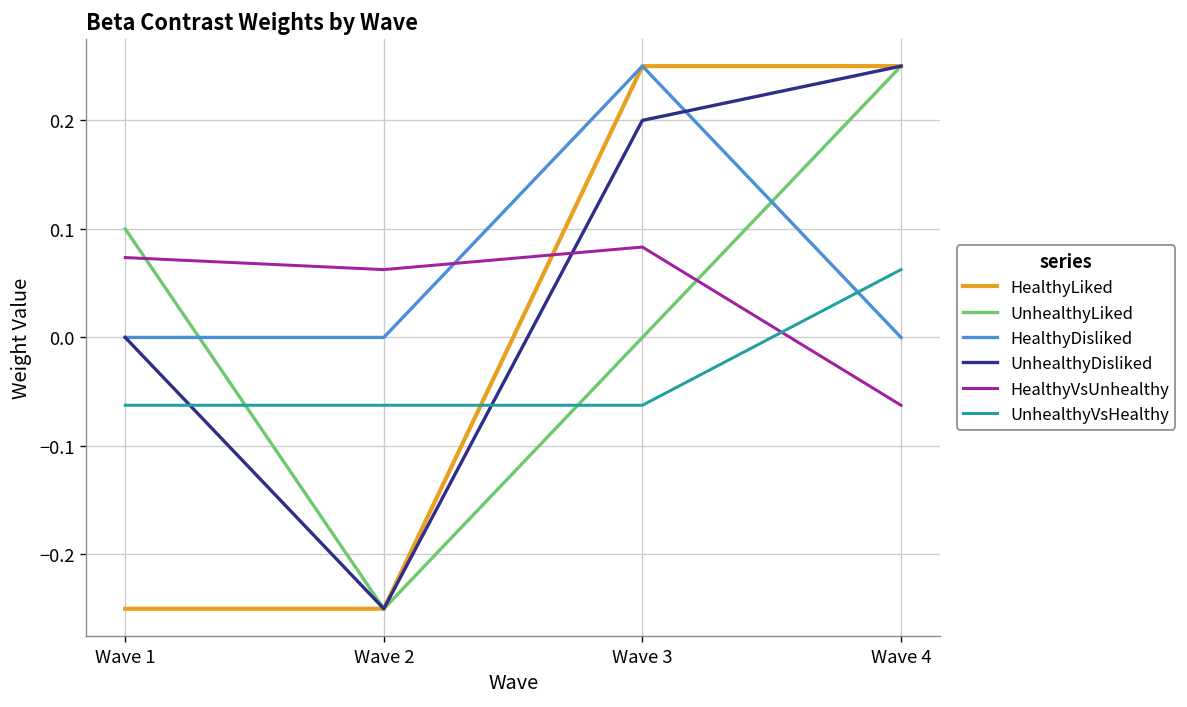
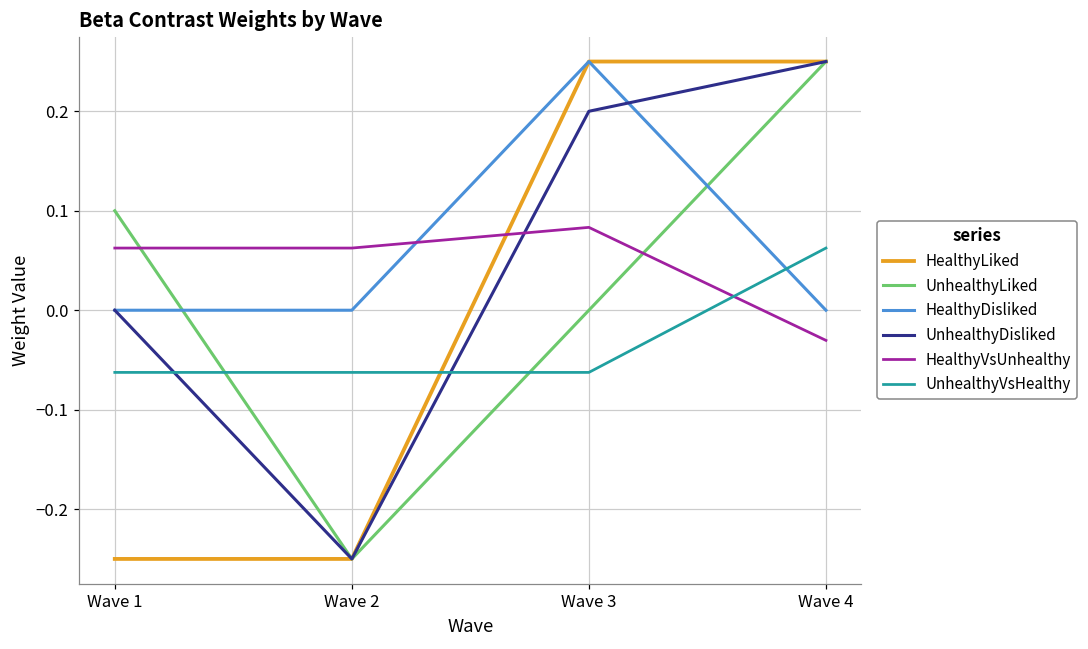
HealthyVsUnhealthy, Wave 1: 0.07 -> 0.06
HealthyVsUnhealthy, Wave 4: -0.06 -> -0.03
